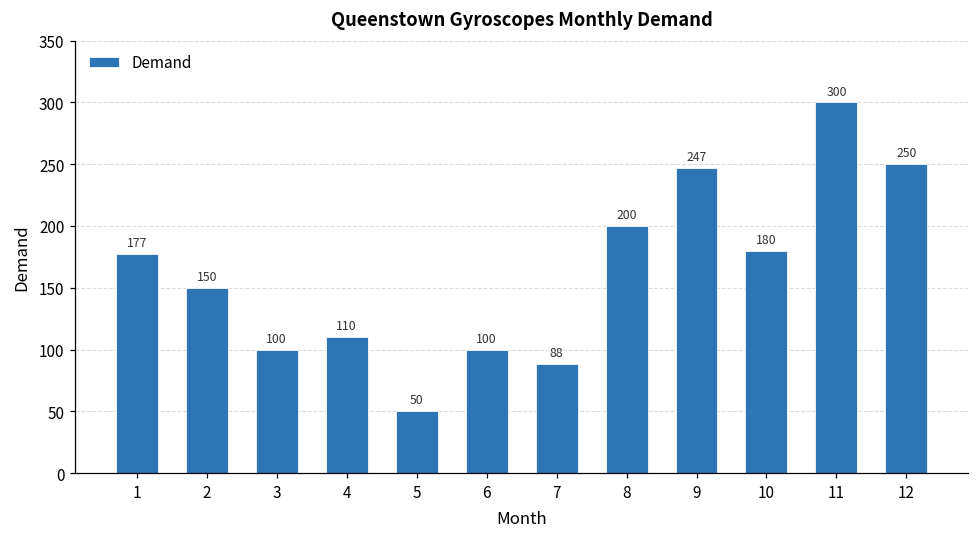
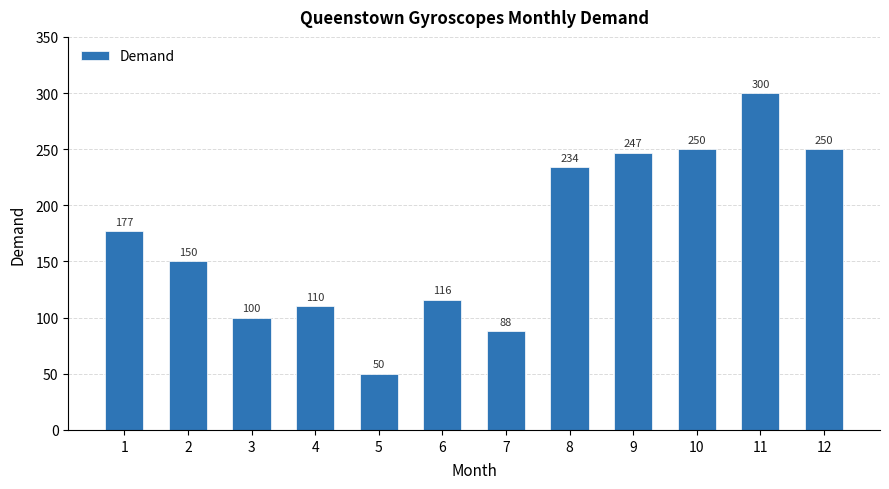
6: 100 -> 116
8: 200 -> 234
10: 180 -> 250
